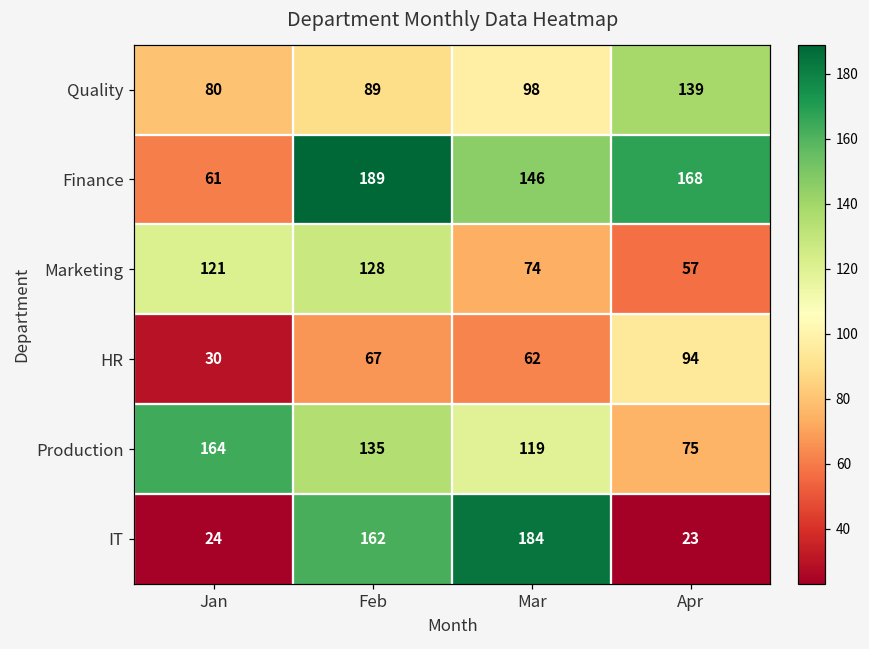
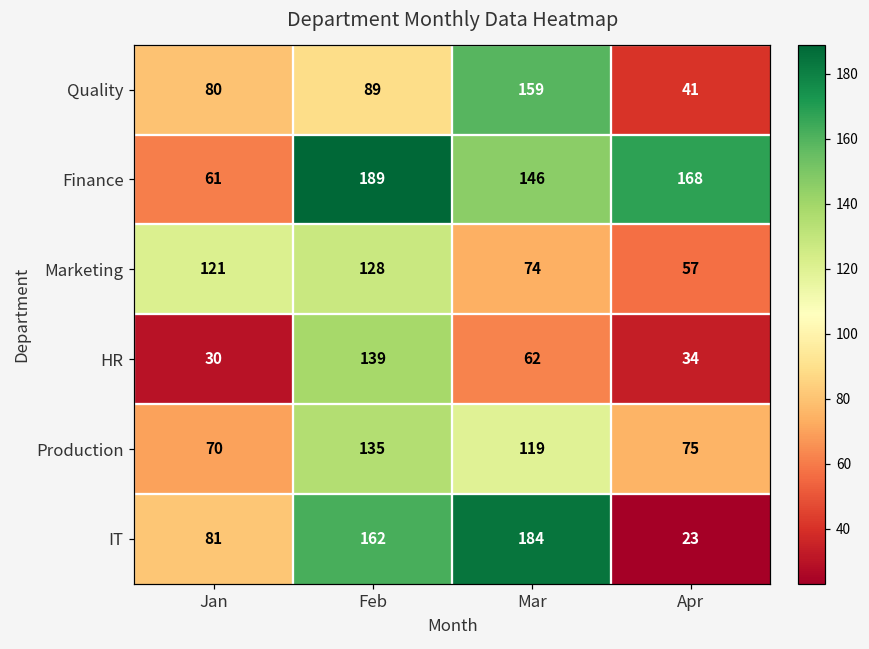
Quality, Mar: 98 -> 159
Quality, Apr: 139 -> 41
HR, Feb: 67 -> 139
HR, Apr: 94 -> 34
Production, Jan: 164 -> 70
IT, Jan: 24 -> 81
